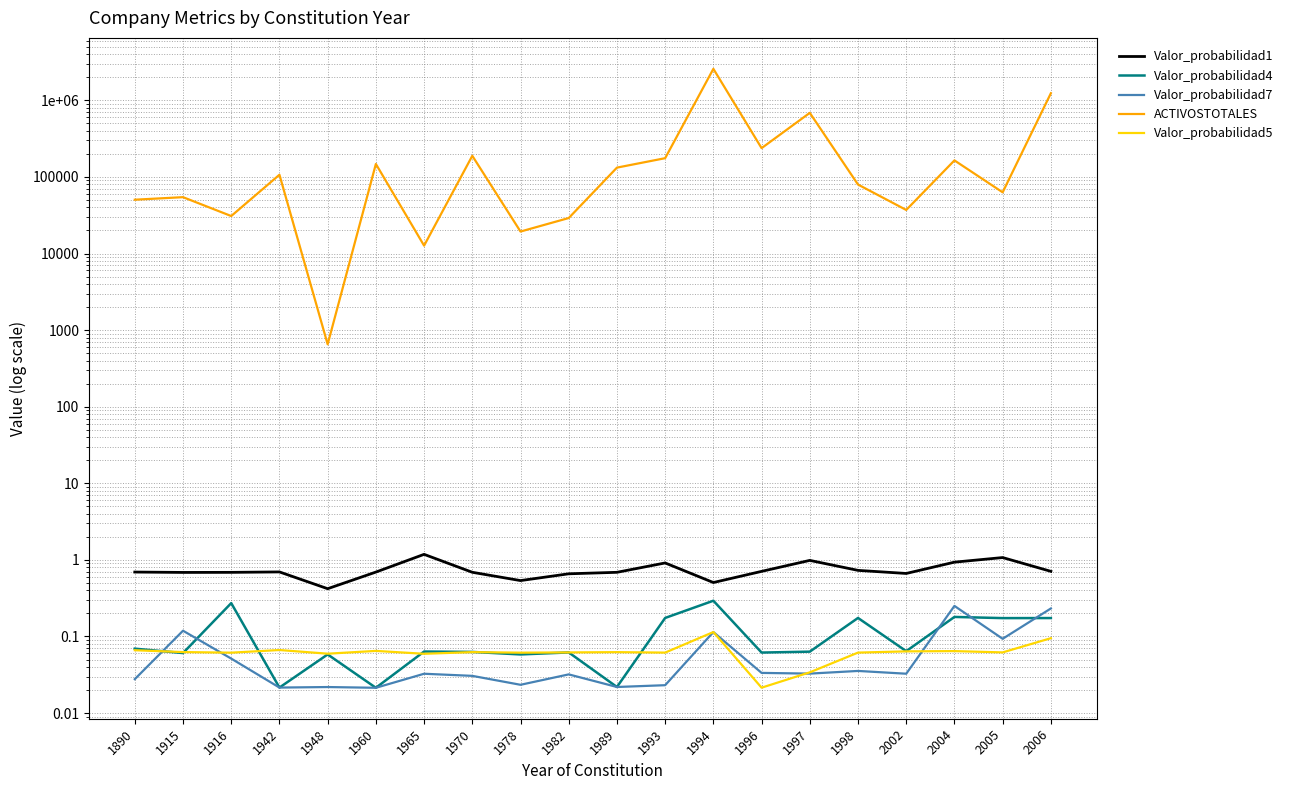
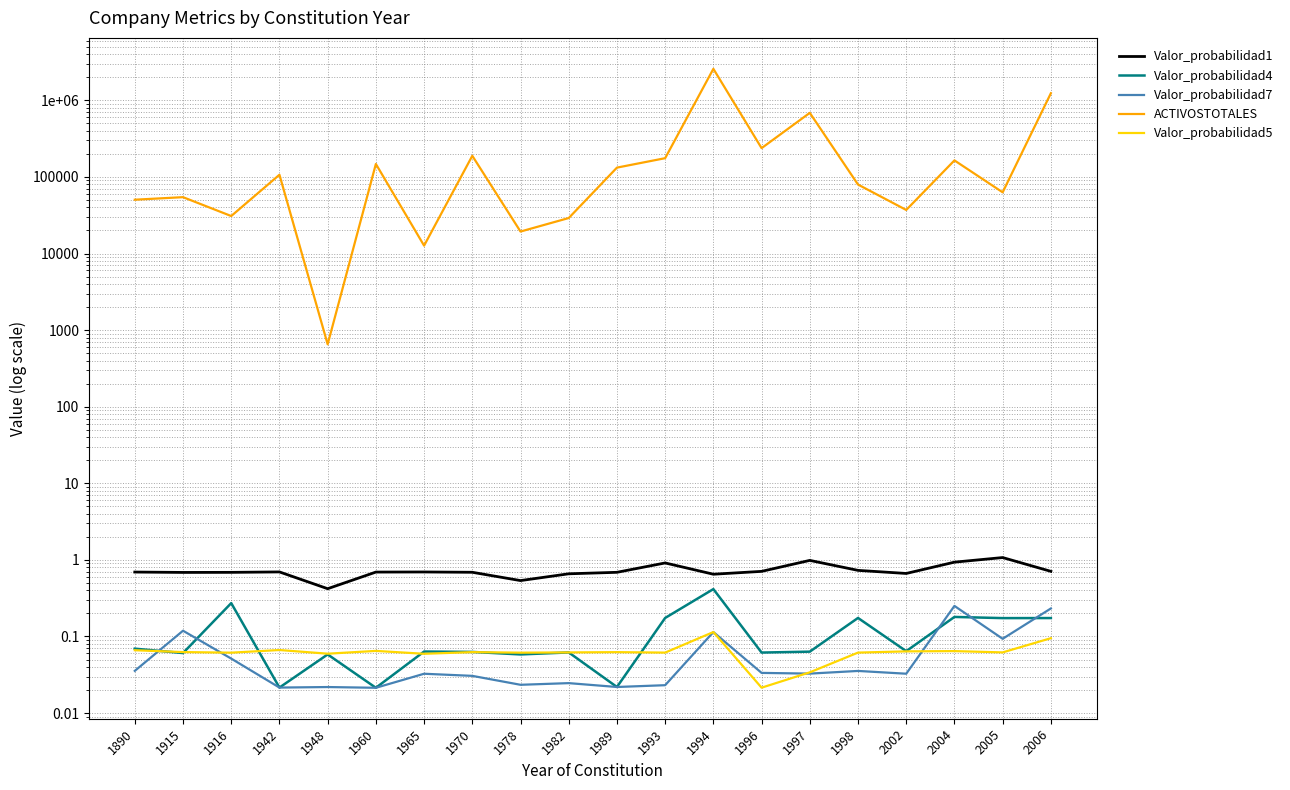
Valor_probabilidad7, 1890: 0.028 -> 0.04
Valor_probabilidad1, 1965: 1.2 -> 0.7
Valor_probabilidad7, 1982: 0.032 -> 0.025
Valor_probabilidad1, 1994: 0.5 -> 0.6
Valor_probabilidad4, 1994: 0.29 -> 0.4
